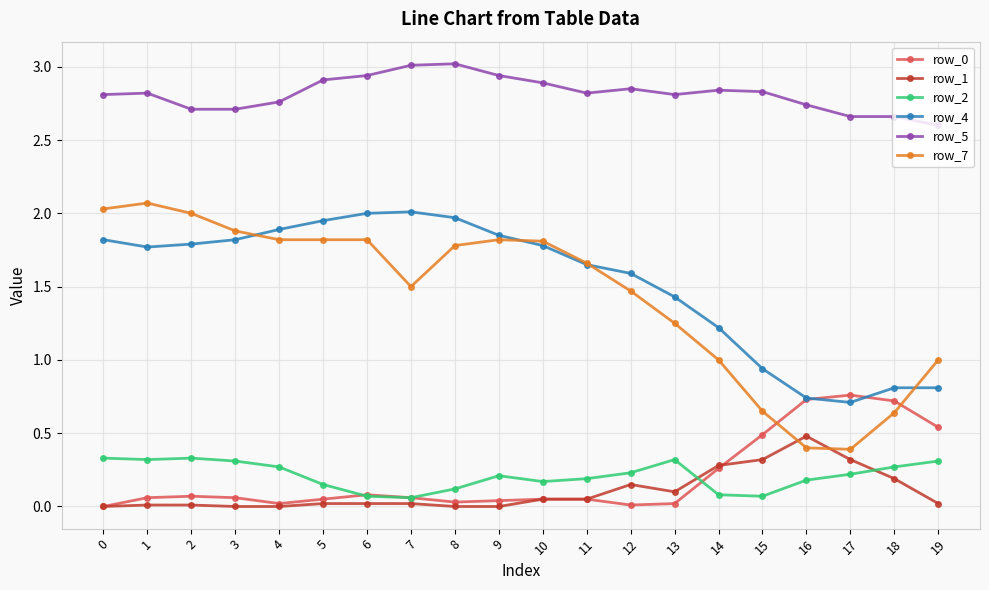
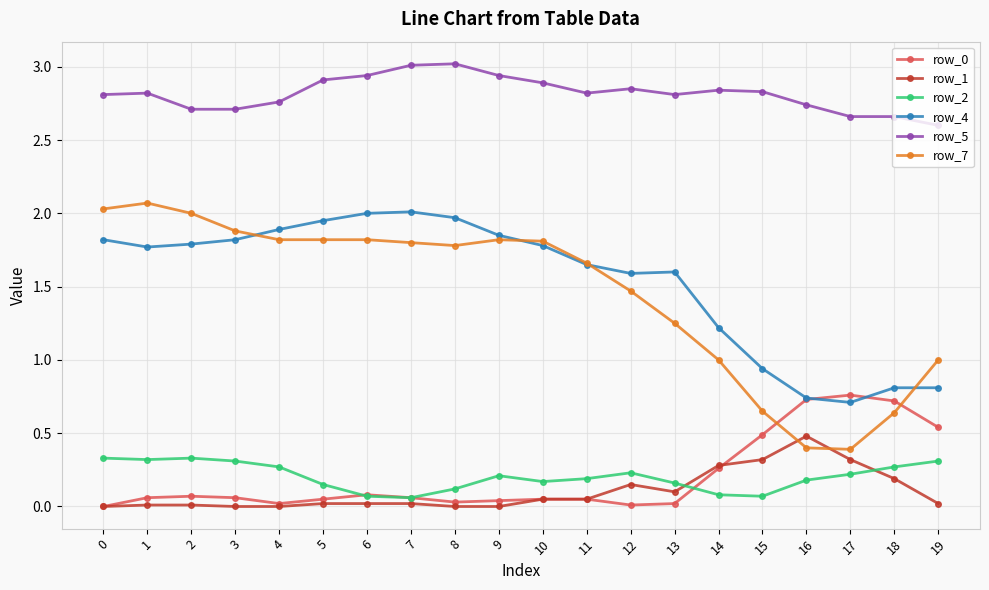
row_7, 7: 1.5 -> 1.8
row_2, 13: 0.32 -> 0.16
row_4, 13: 1.43 -> 1.60
